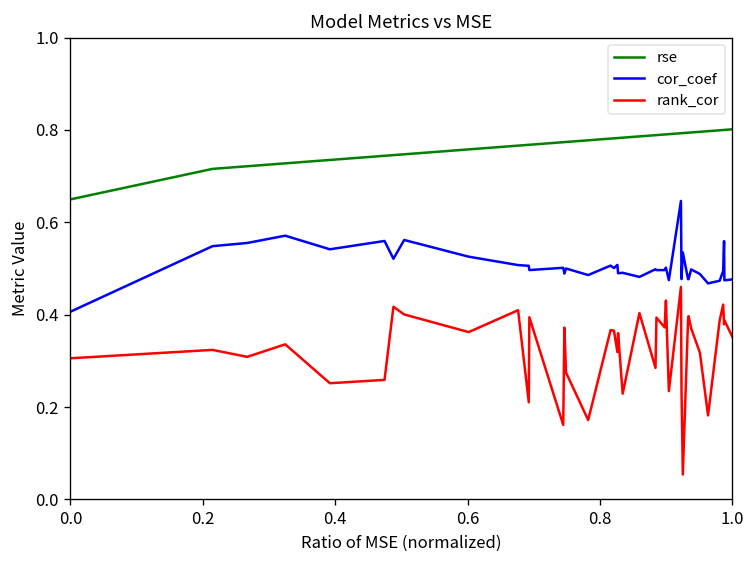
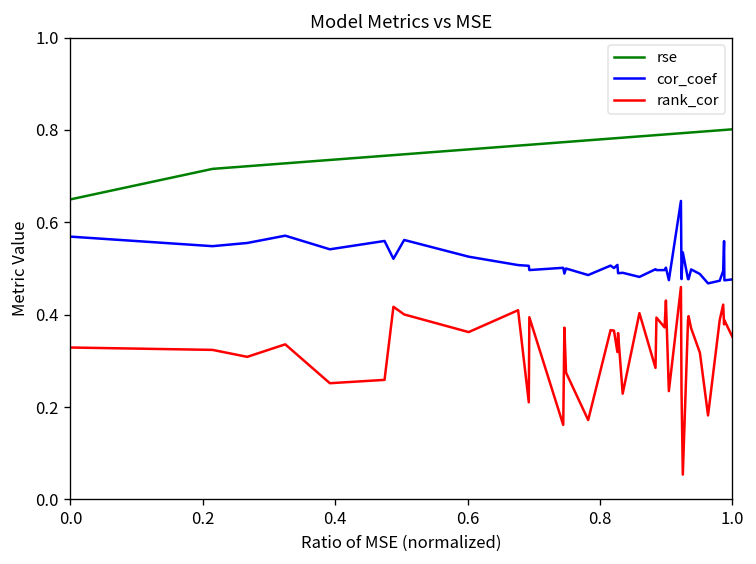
cor_coef, 0.0: 0.41 -> 0.57
rank_cor, 0.0: 0.31 -> 0.33
